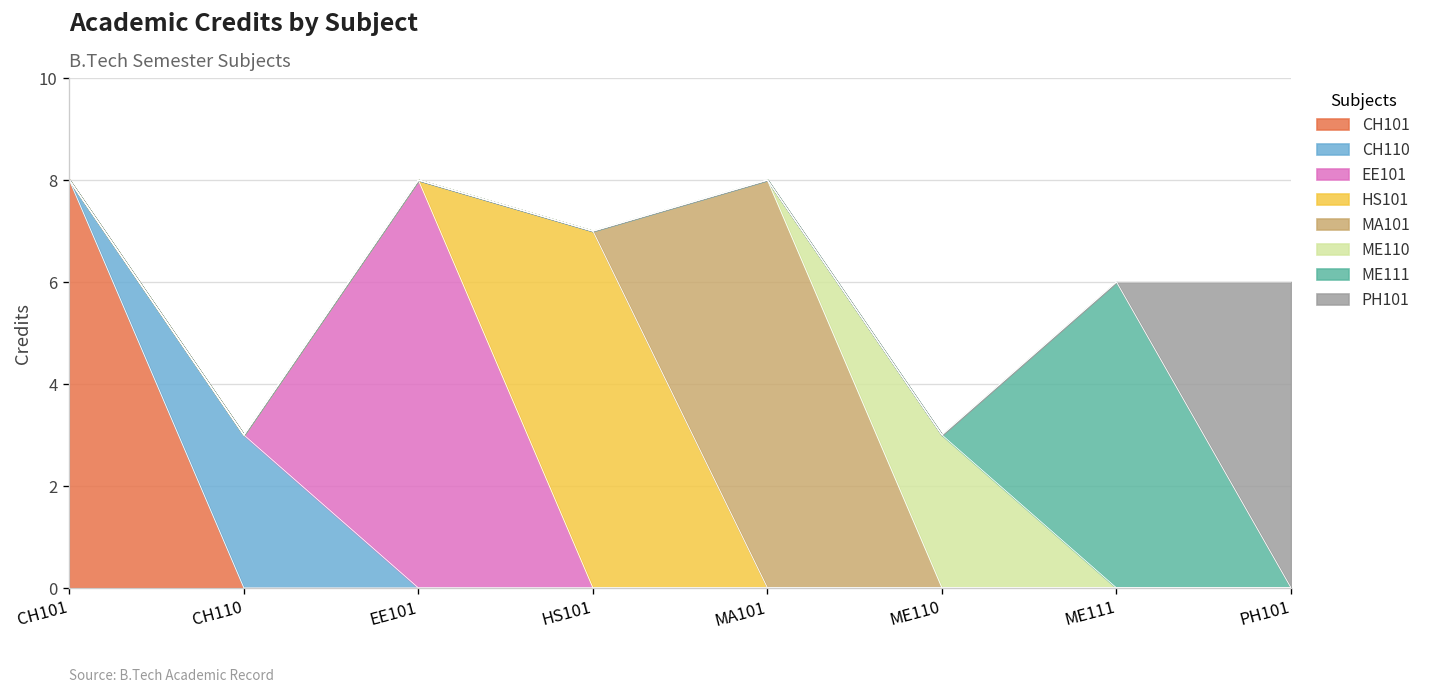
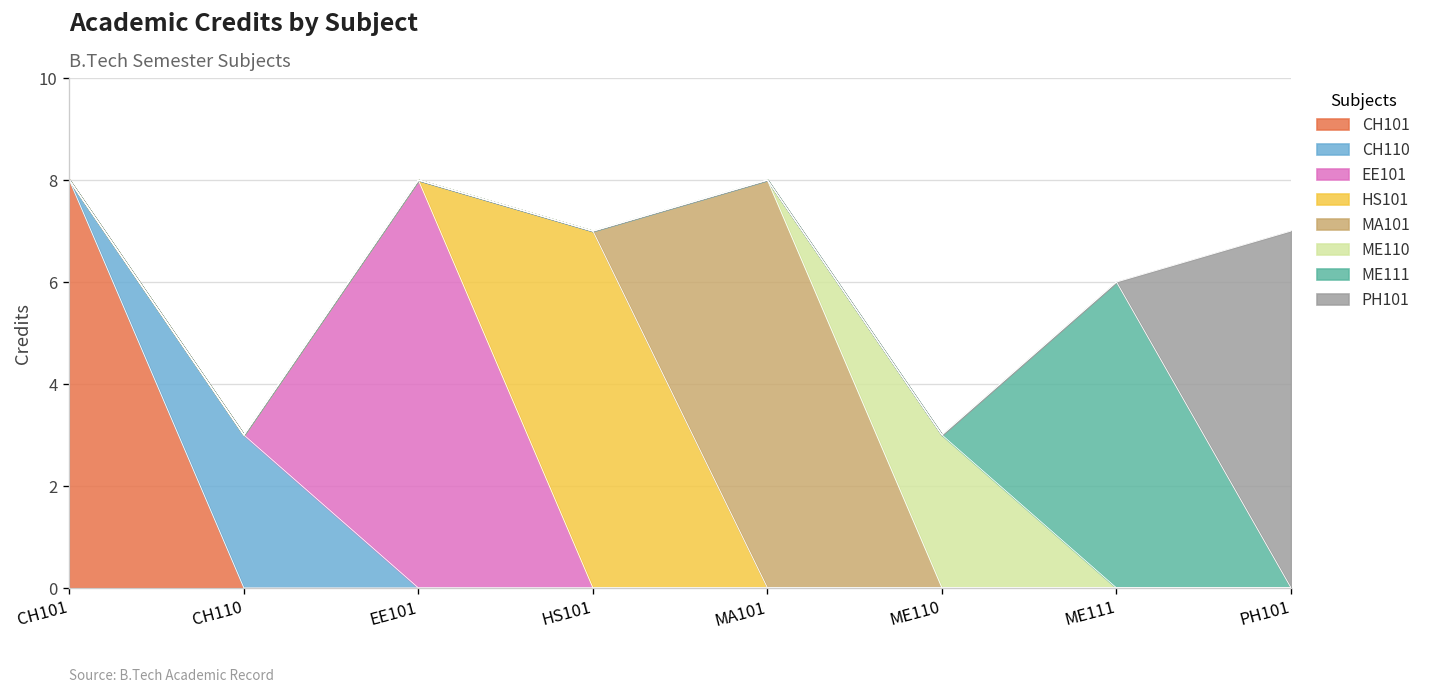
PH101, PH101: 6 -> 7
